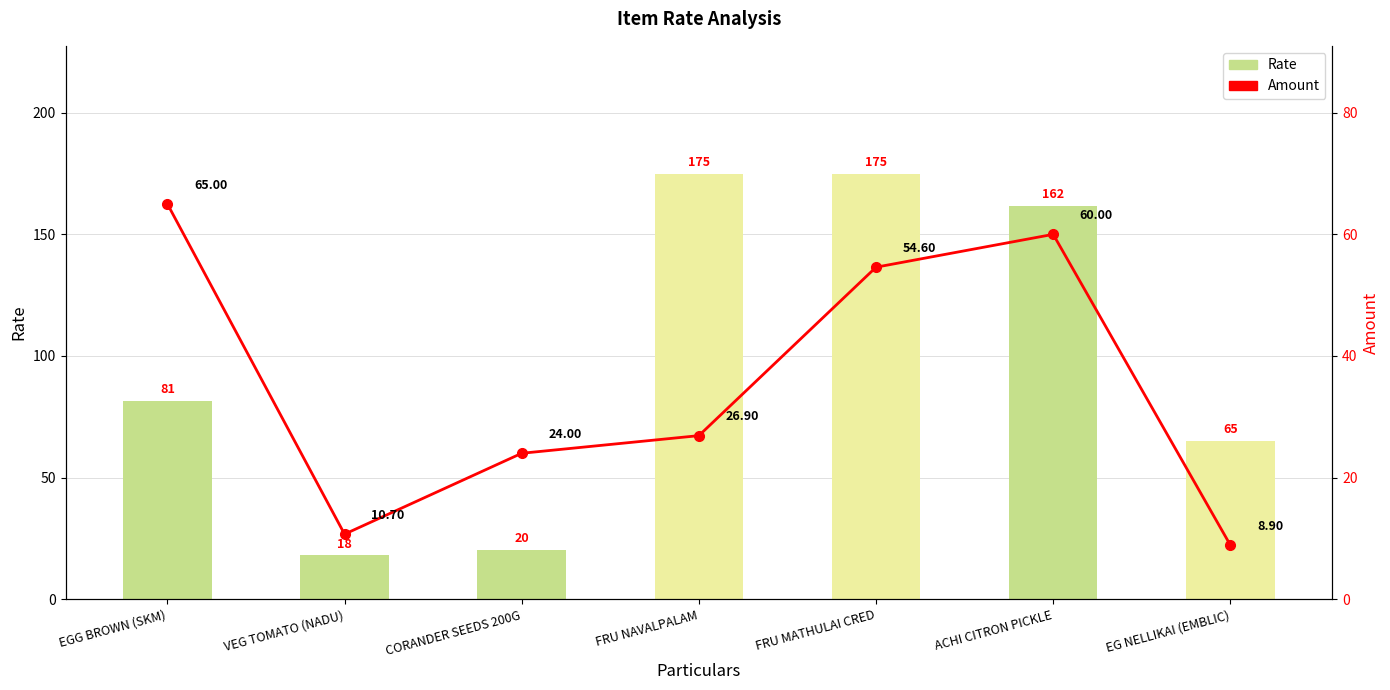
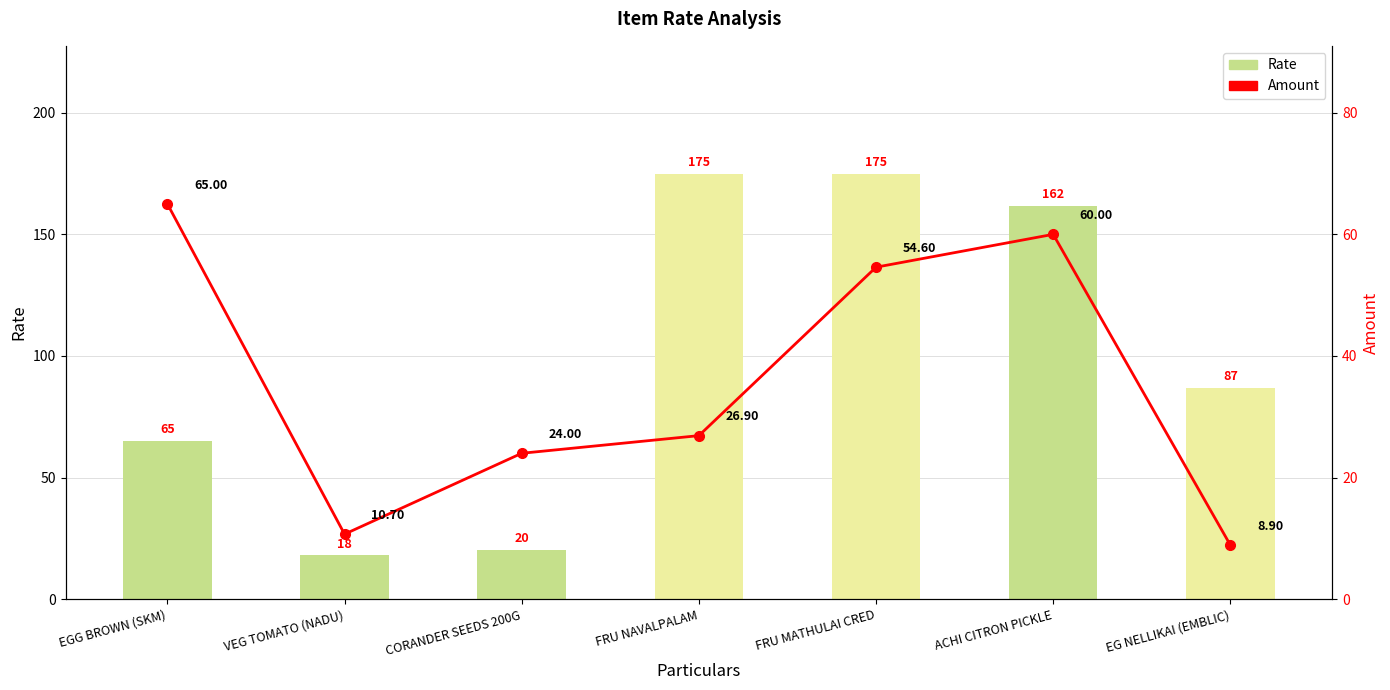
Rate, EGG BROWN (SKM): 81 -> 65
Rate, EG NELLIKAI (EMBLIC): 65 -> 87
